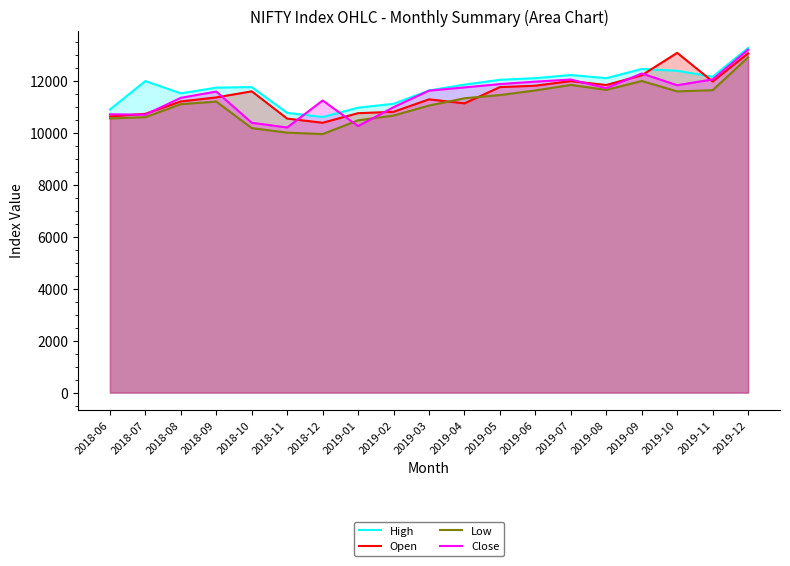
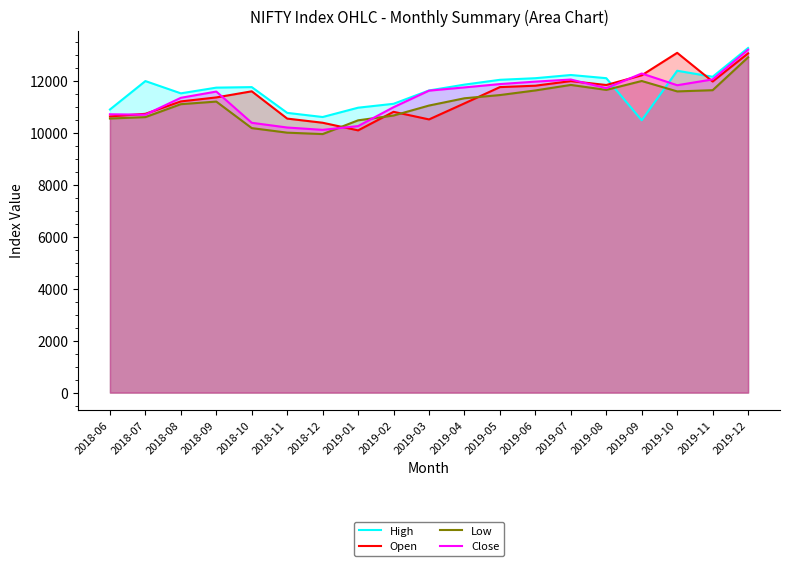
Close, 2018-12: 11200 -> 10100
Open, 2019-01: 10800 -> 10100
Open, 2019-03: 11300 -> 10500
High, 2019-09: 12500 -> 10500
